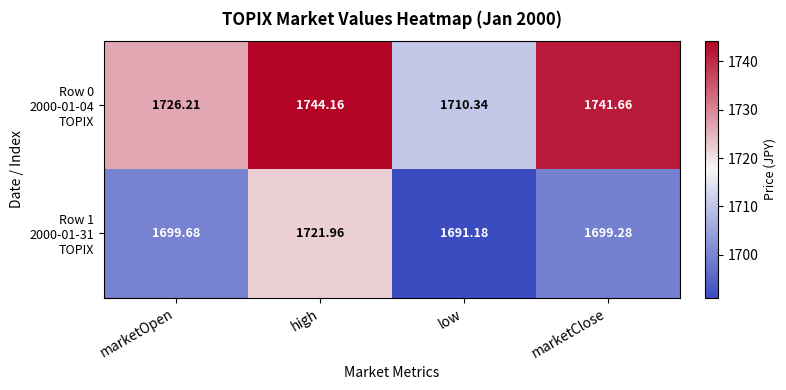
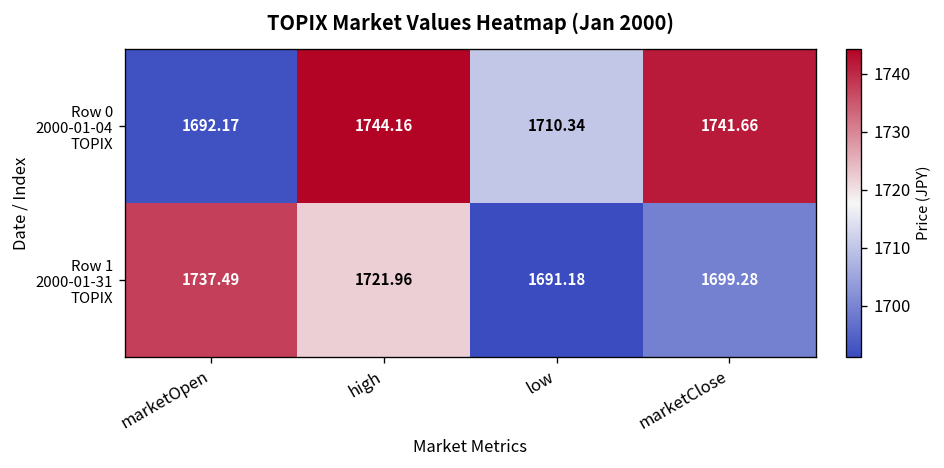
Row 0 2000-01-04 TOPIX, marketOpen: 1726.21 -> 1692.17
Row 1 2000-01-31 TOPIX, marketOpen: 1699.68 -> 1737.49
